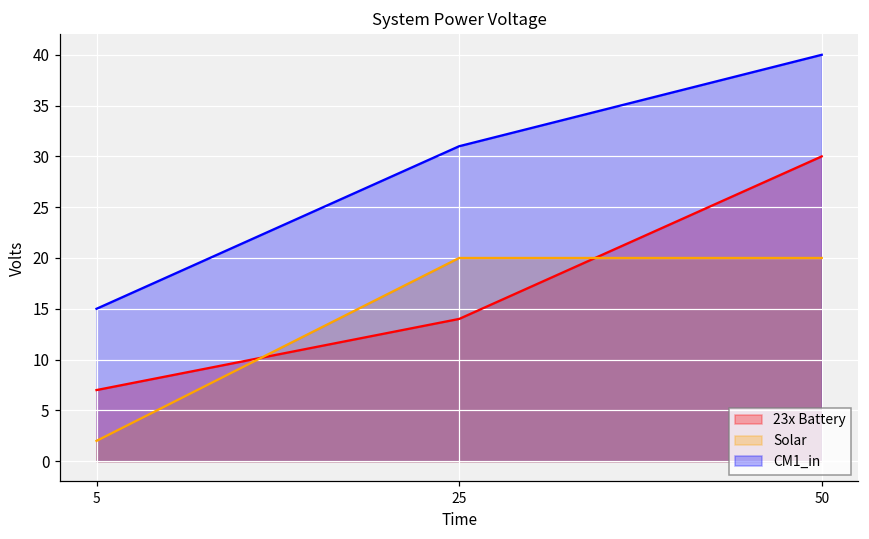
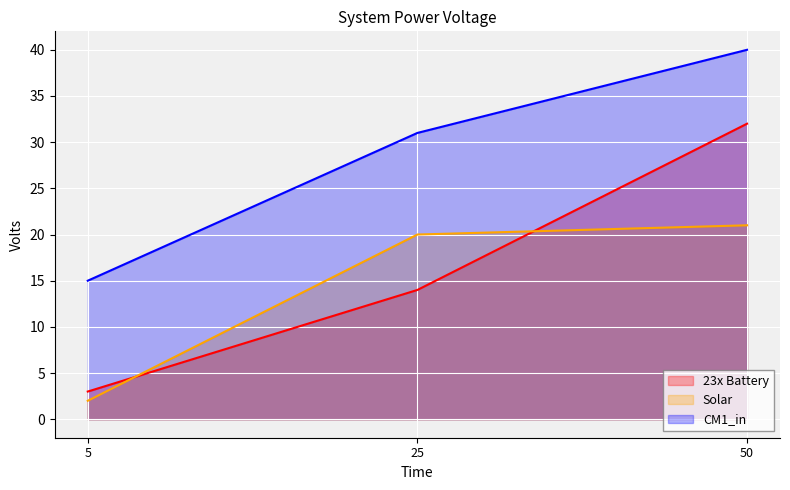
23x Battery, 5: 7 -> 3
23x Battery, 50: 30 -> 32
Solar, 50: 20 -> 21
